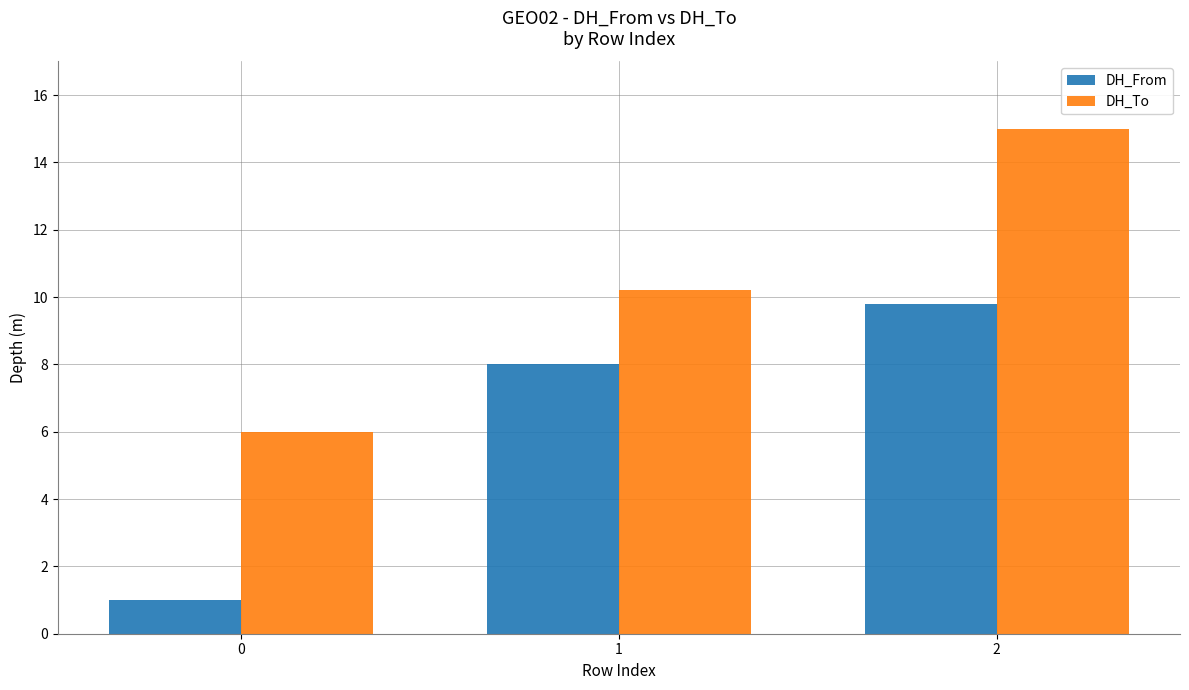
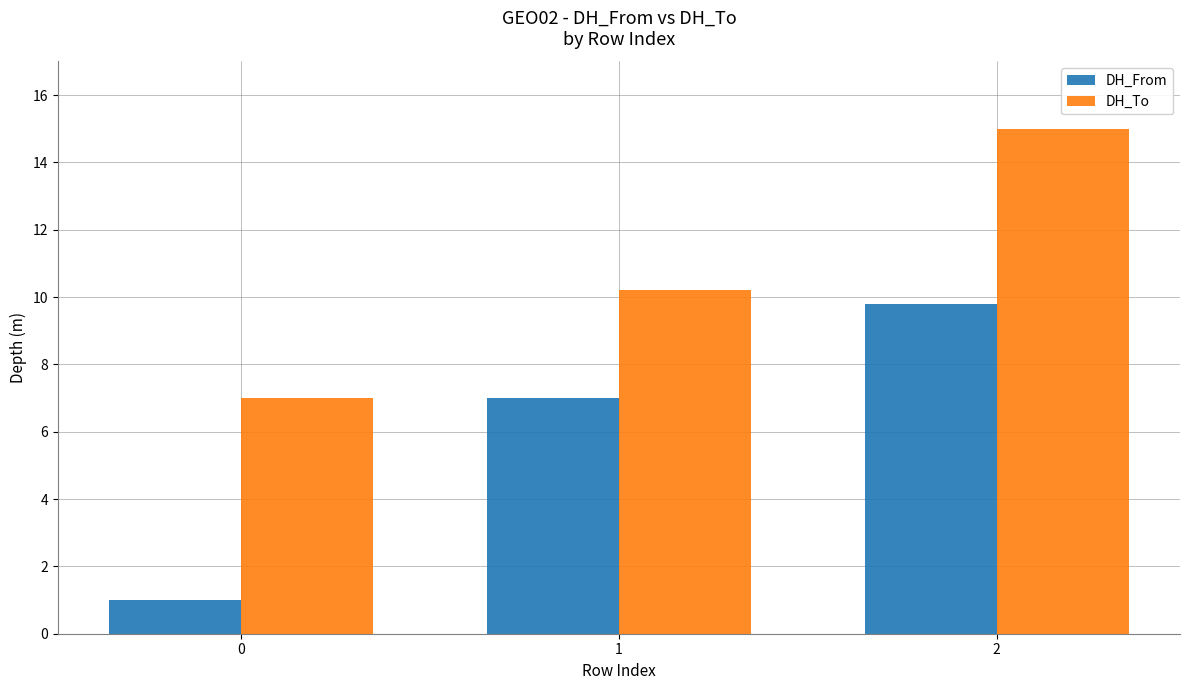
DH_To, 0: 6 -> 7
DH_From, 1: 8 -> 7
